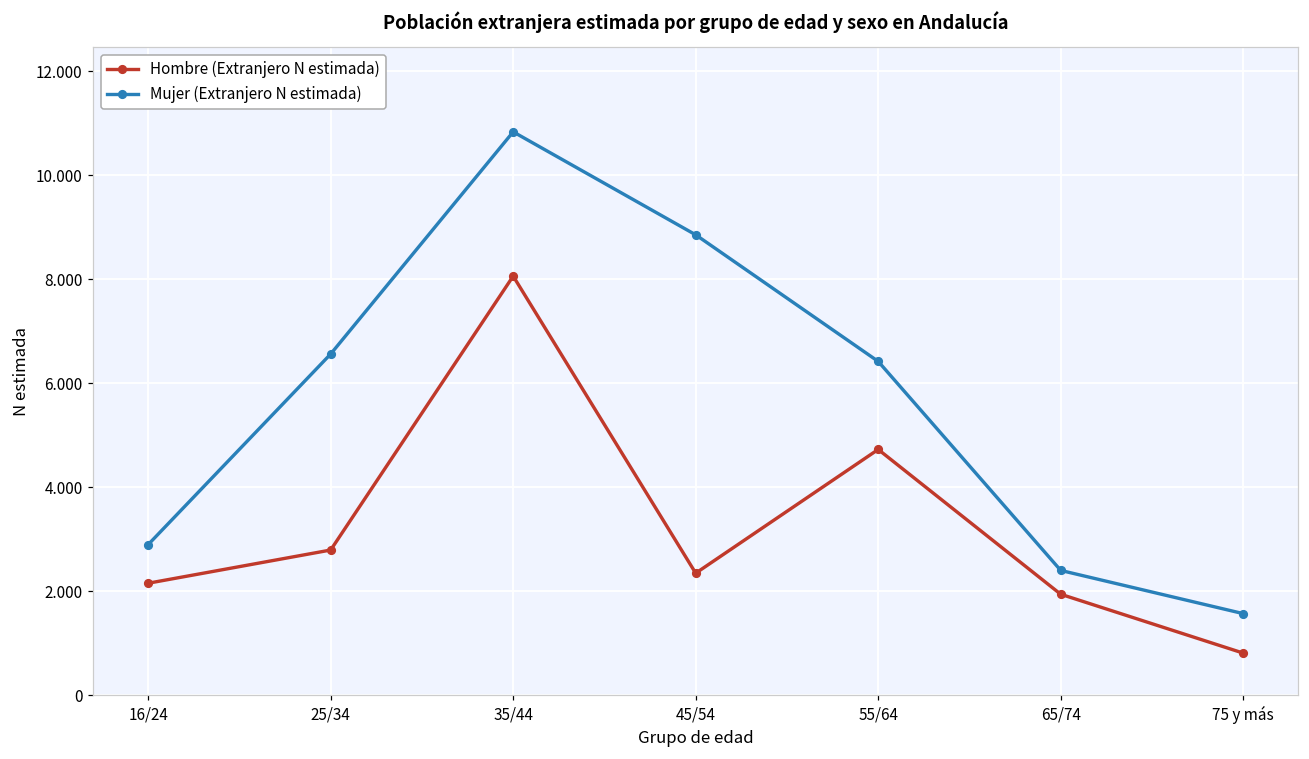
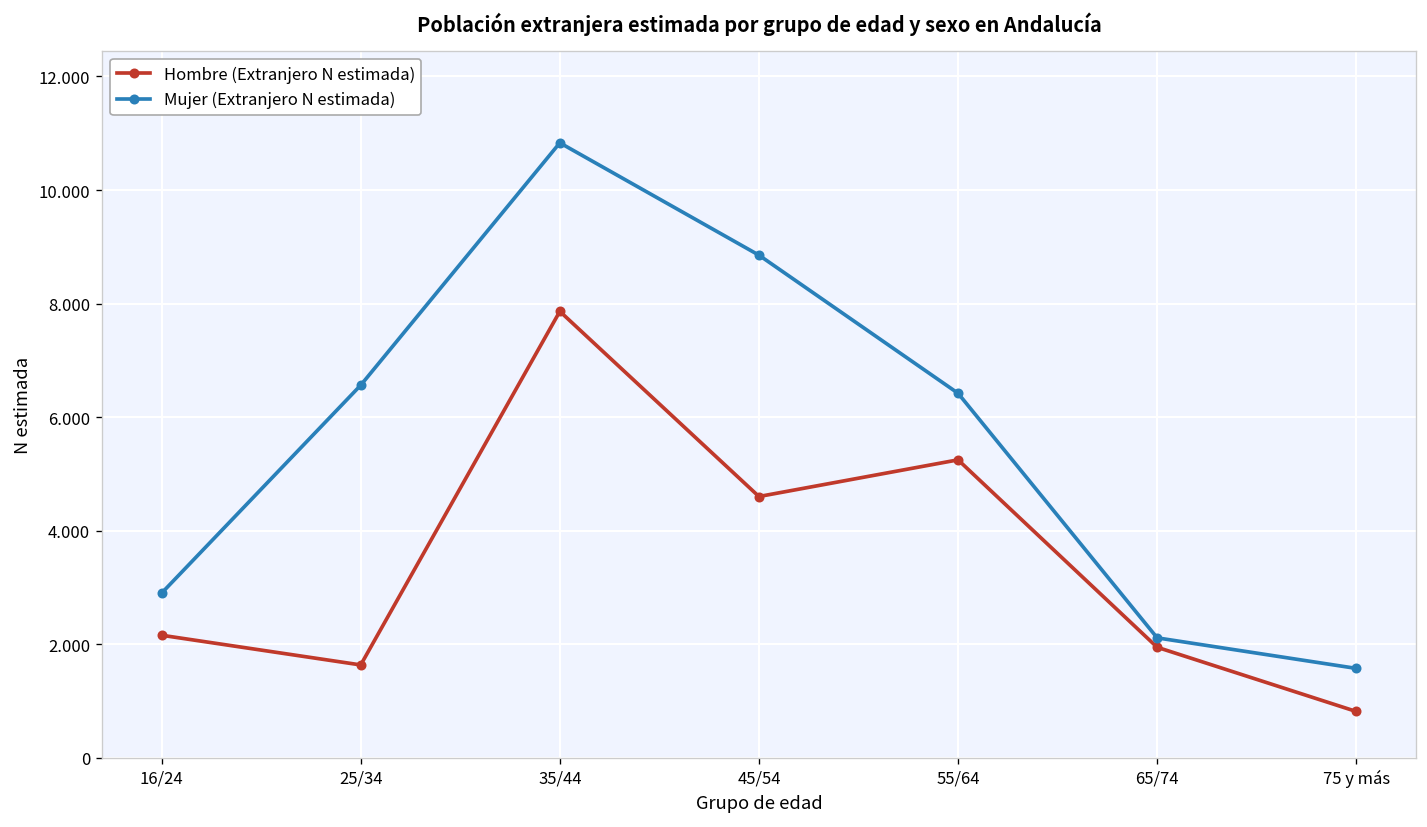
Hombre (Extranjero N estimada), 25/34: 2.8 -> 1.6
Hombre (Extranjero N estimada), 35/44: 8.1 -> 7.9
Hombre (Extranjero N estimada), 45/54: 2.3 -> 4.6
Hombre (Extranjero N estimada), 55/64: 4.7 -> 5.2
Mujer (Extranjero N estimada), 65/74: 2.4 -> 2.1
